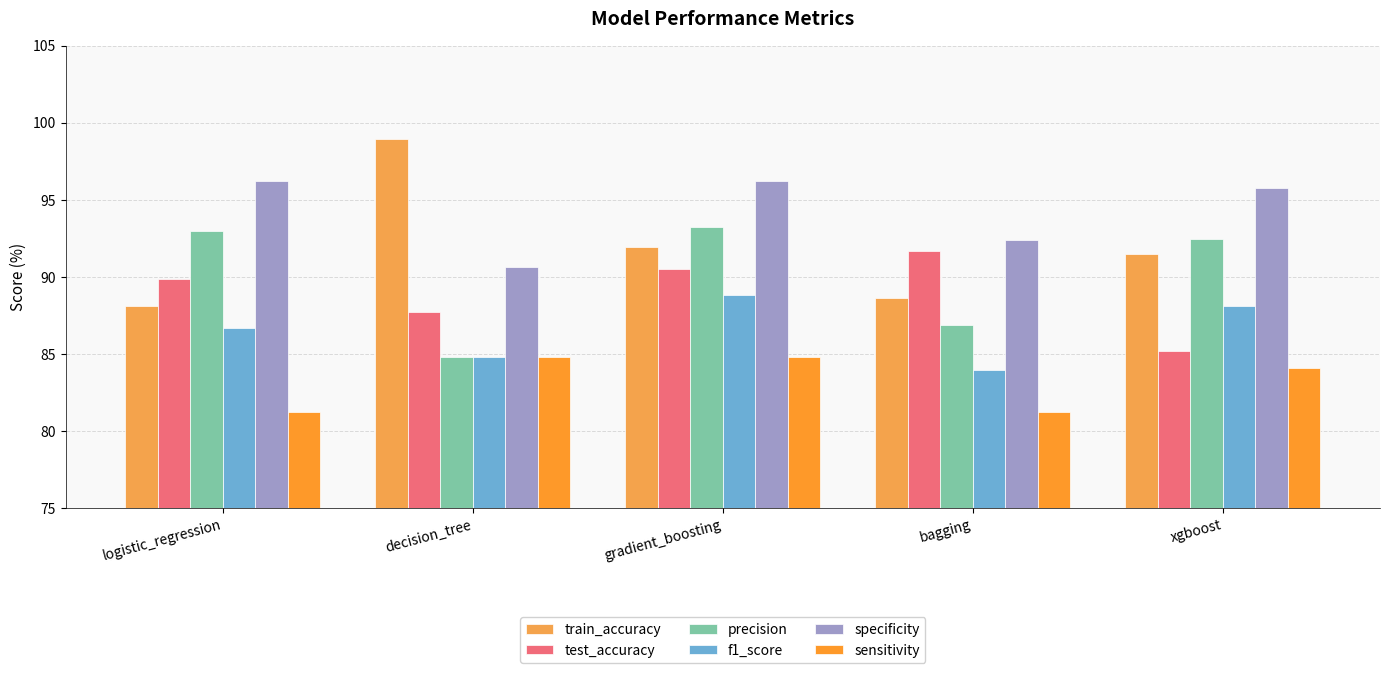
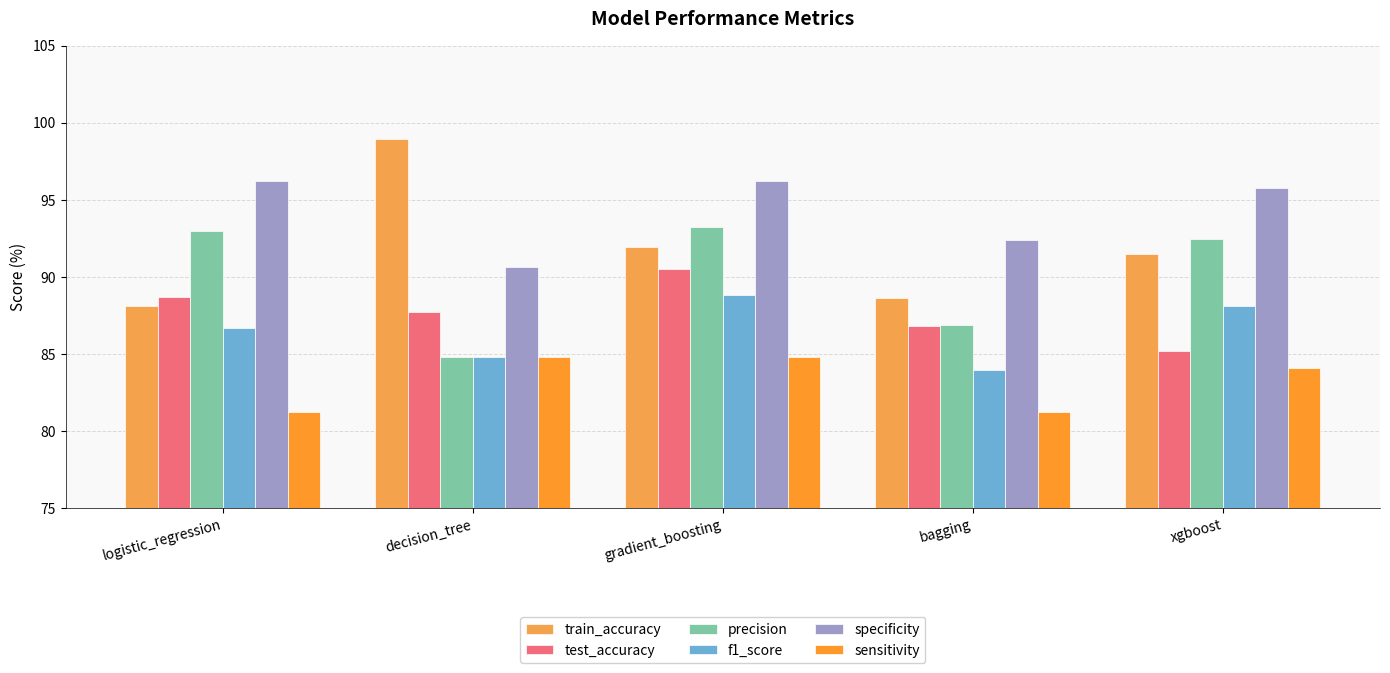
test_accuracy, logistic_regression: 89.8 -> 88.7
test_accuracy, bagging: 91.7 -> 86.8
